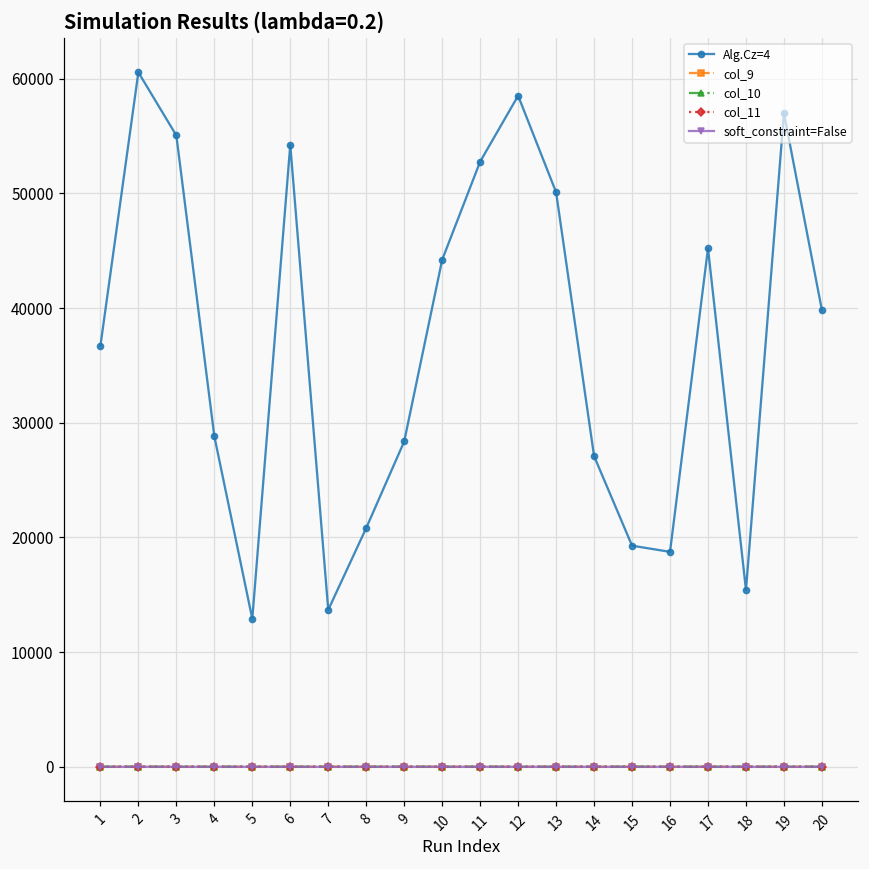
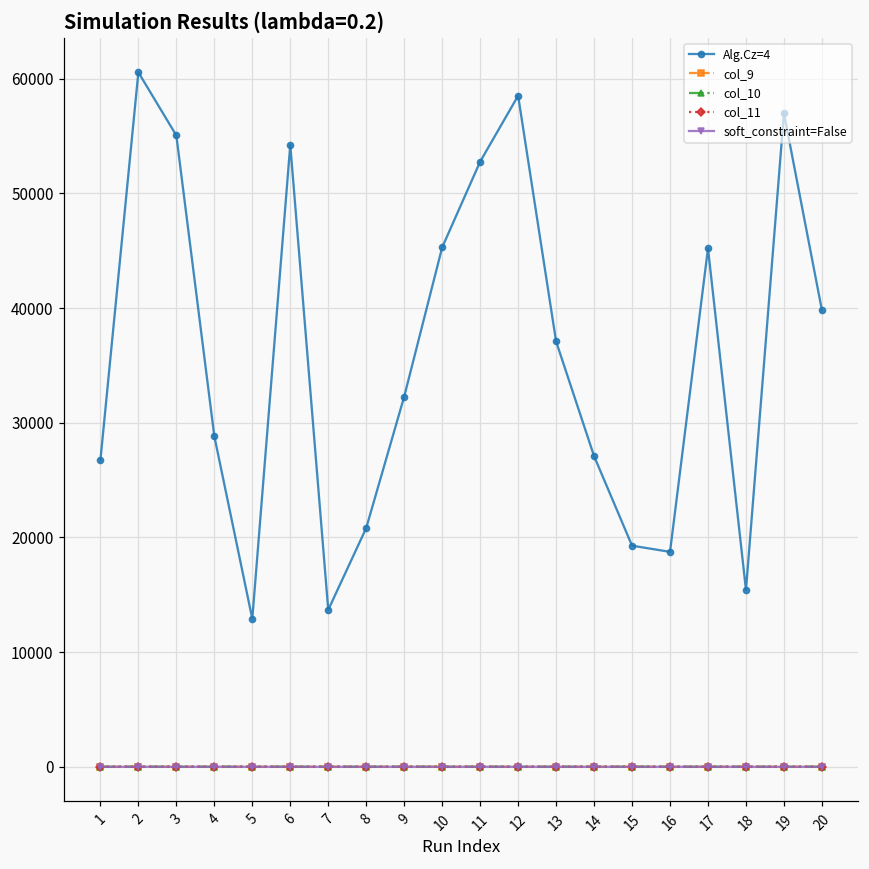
Alg.Cz=4, 1: 36700 -> 26700
Alg.Cz=4, 9: 28400 -> 32300
Alg.Cz=4, 10: 44200 -> 45300
Alg.Cz=4, 13: 50100 -> 37100
